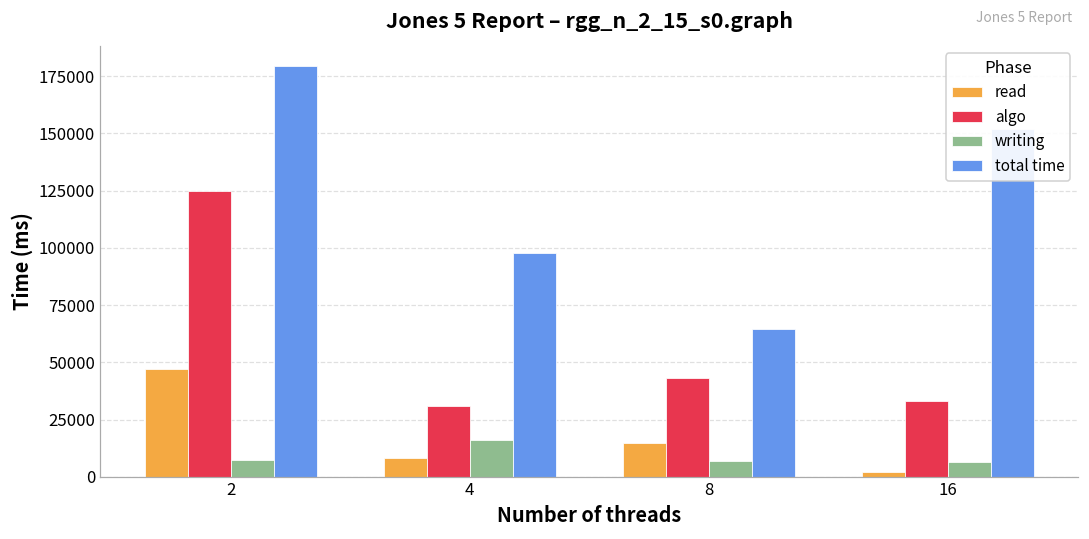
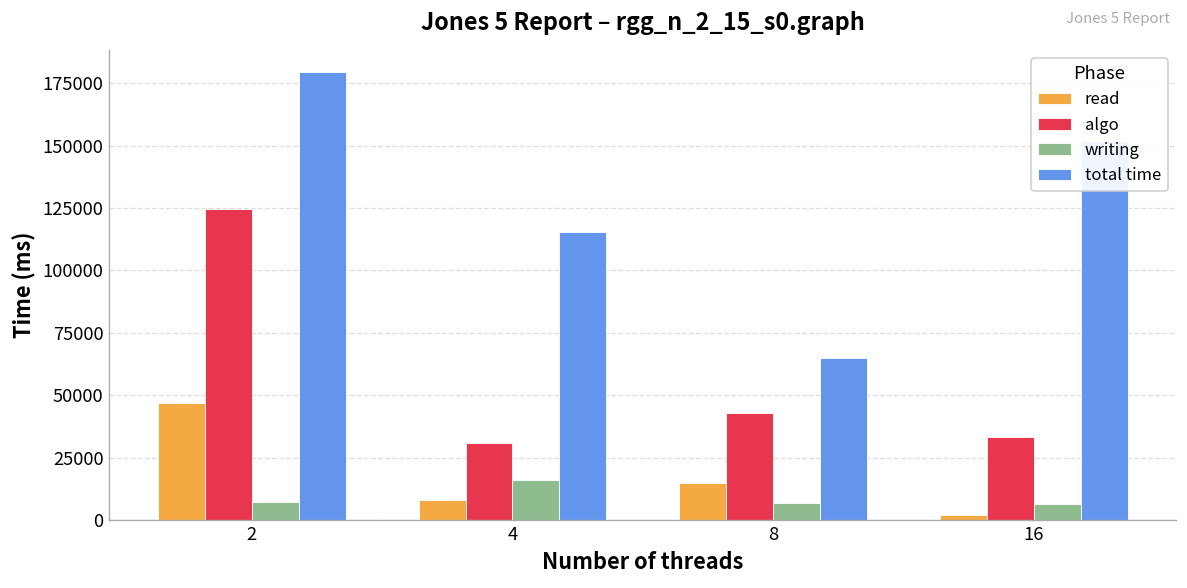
total time, 4: 98000 -> 115000
